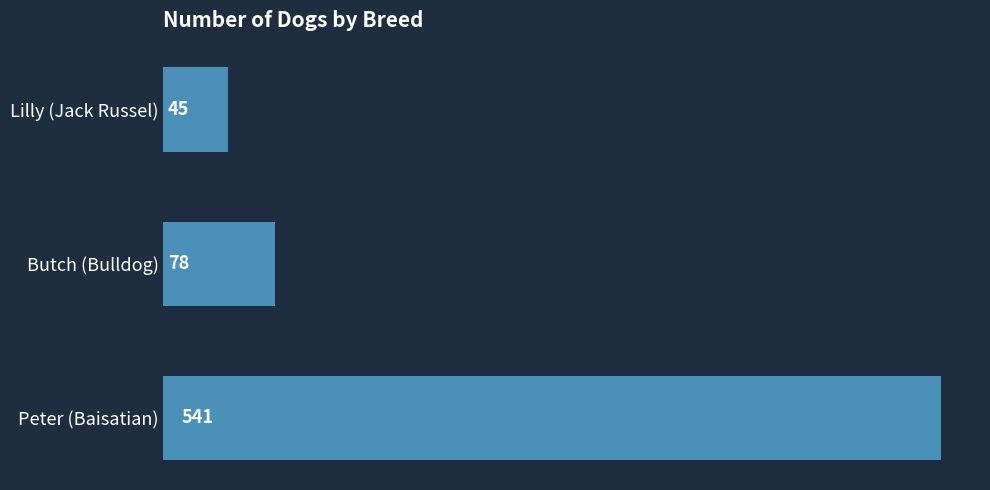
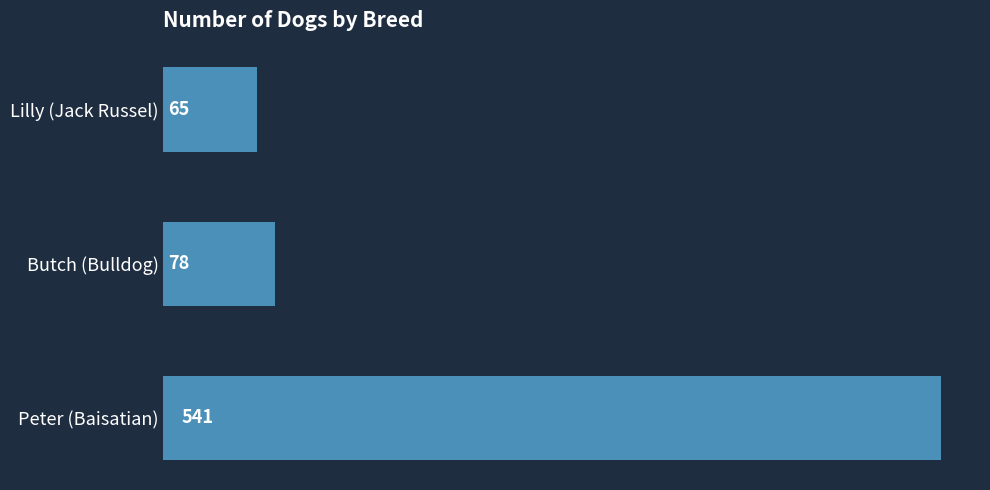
Lilly (Jack Russel): 45 -> 65
